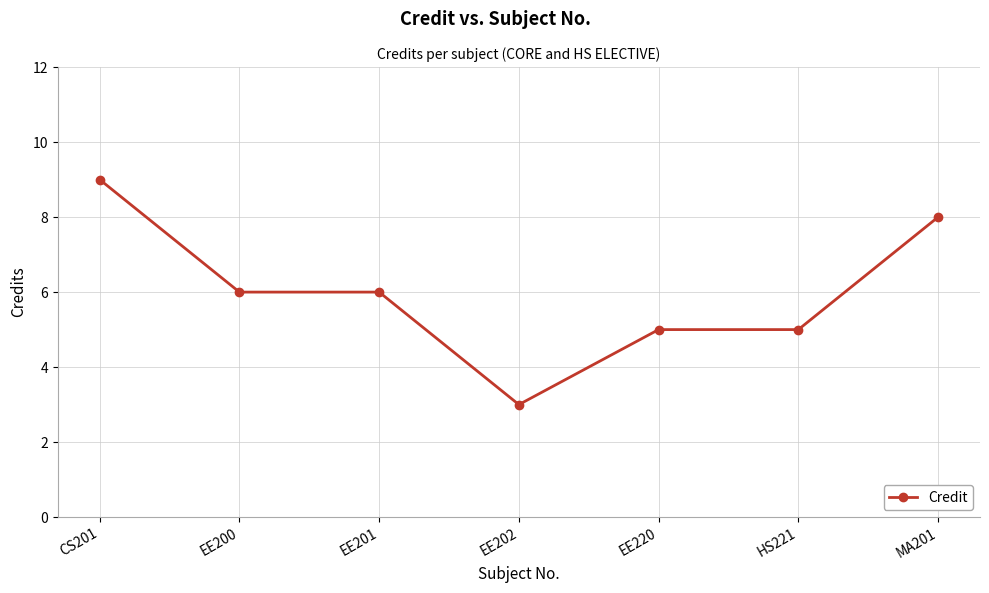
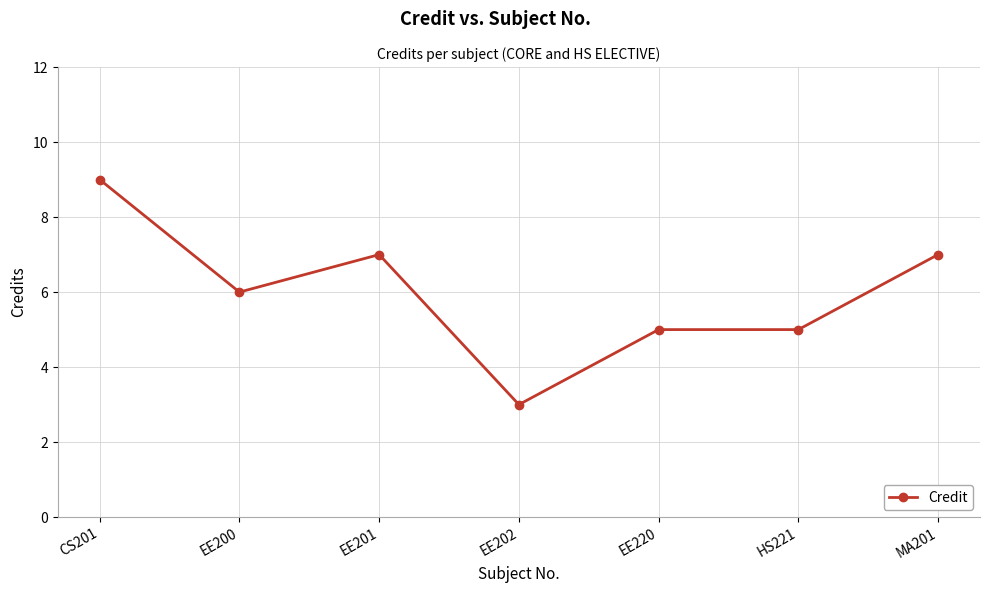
EE201: 6 -> 7
MA201: 8 -> 7
